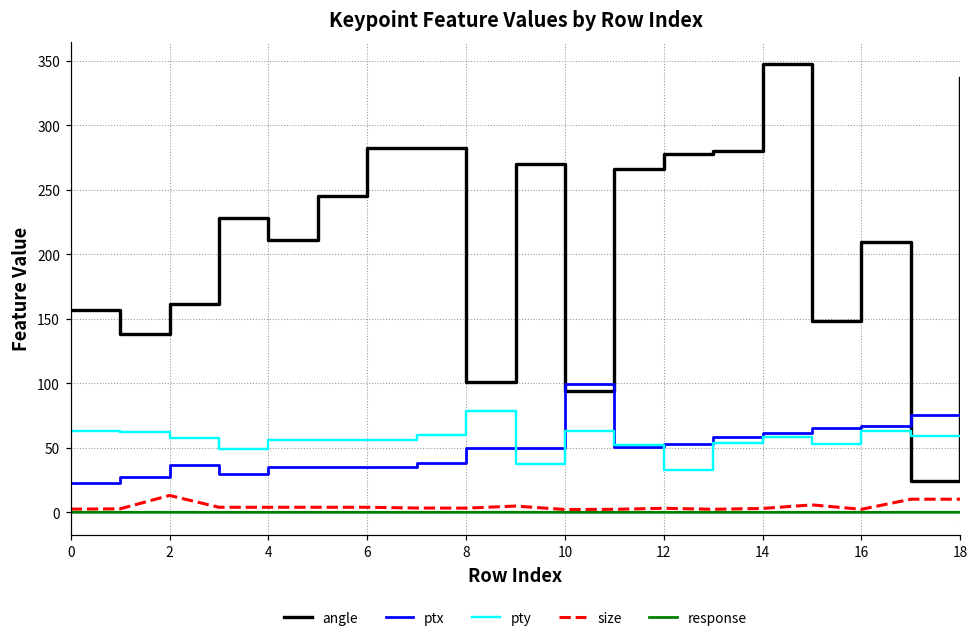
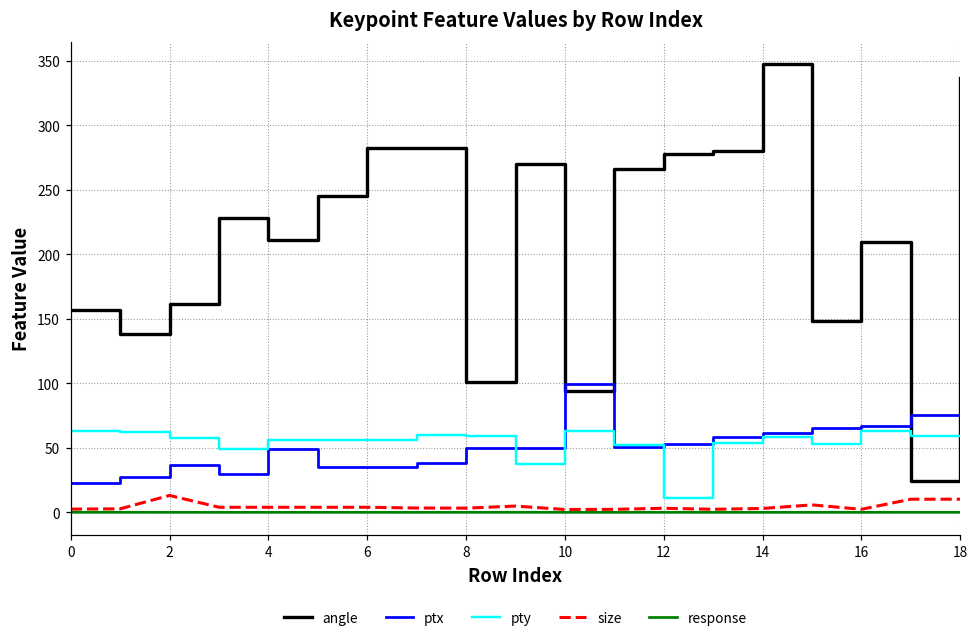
ptx, 4: 35 -> 49
pty, 8: 78 -> 59
pty, 12: 33 -> 11
